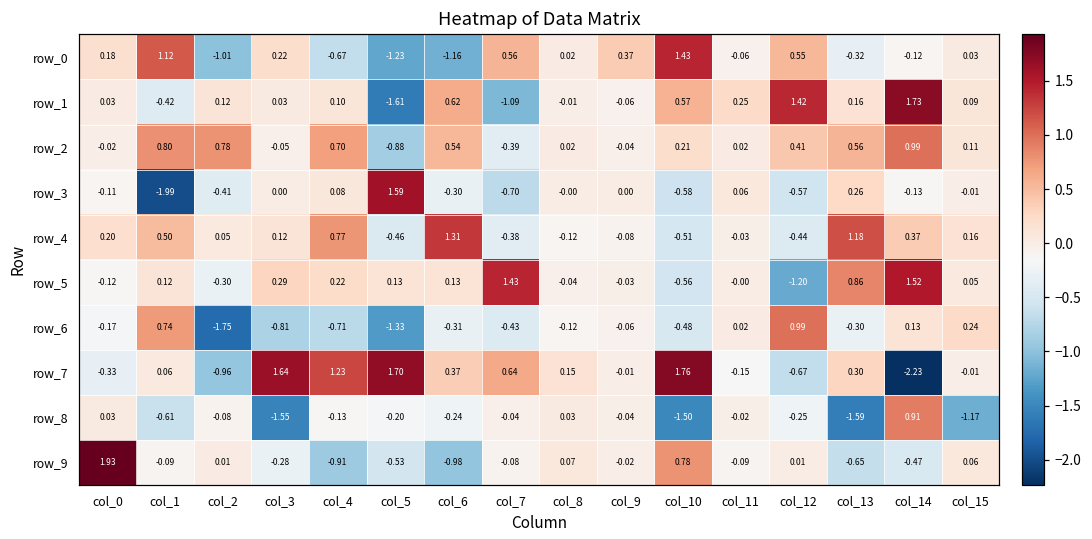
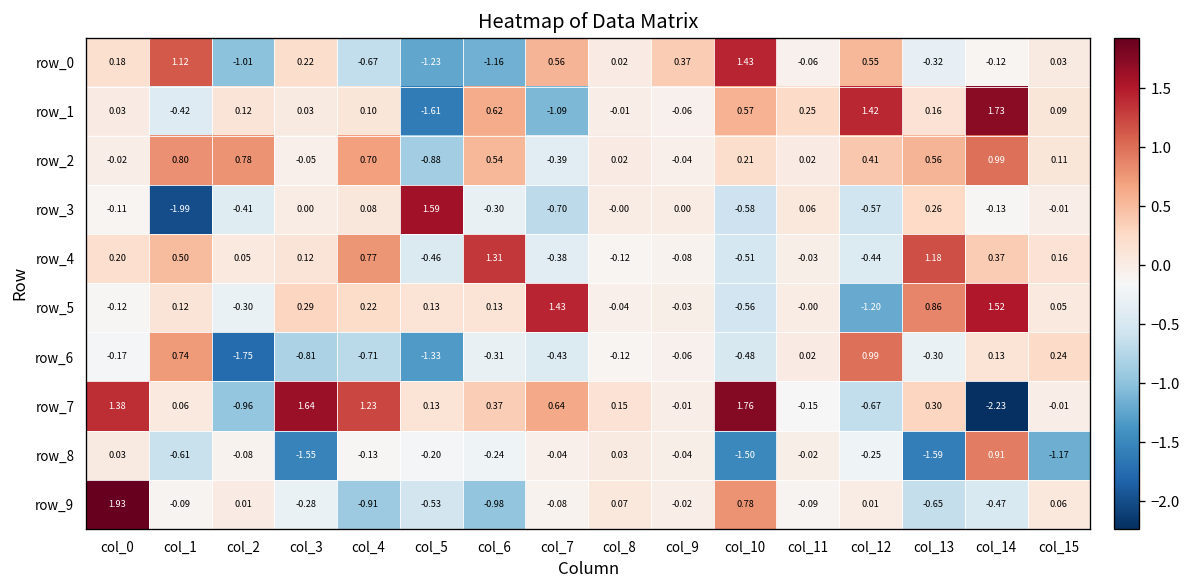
row_7, col_0: -0.33 -> 1.38
row_7, col_5: 1.70 -> 0.13
